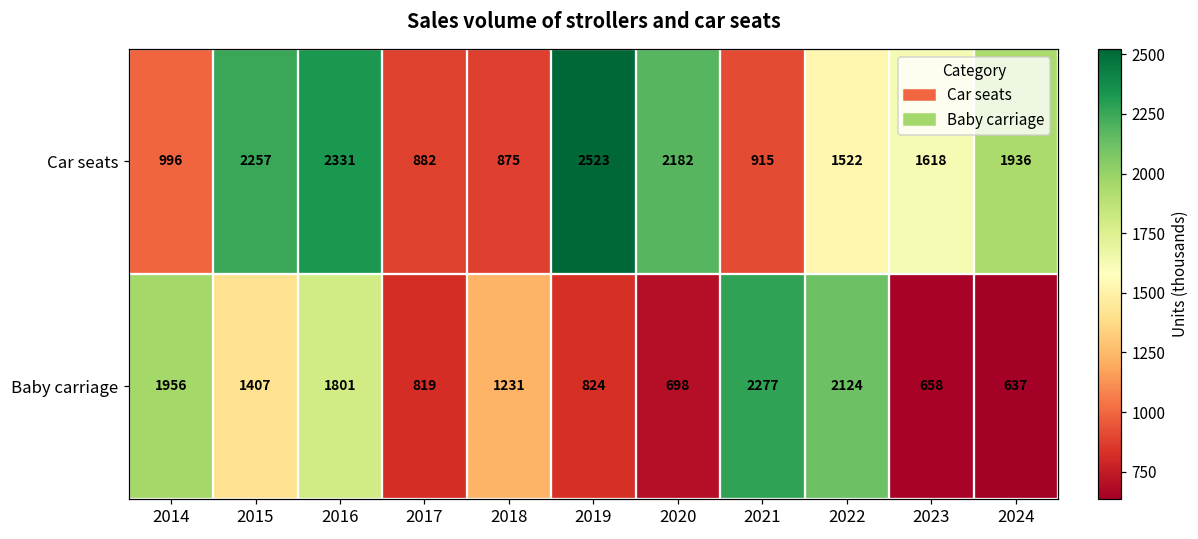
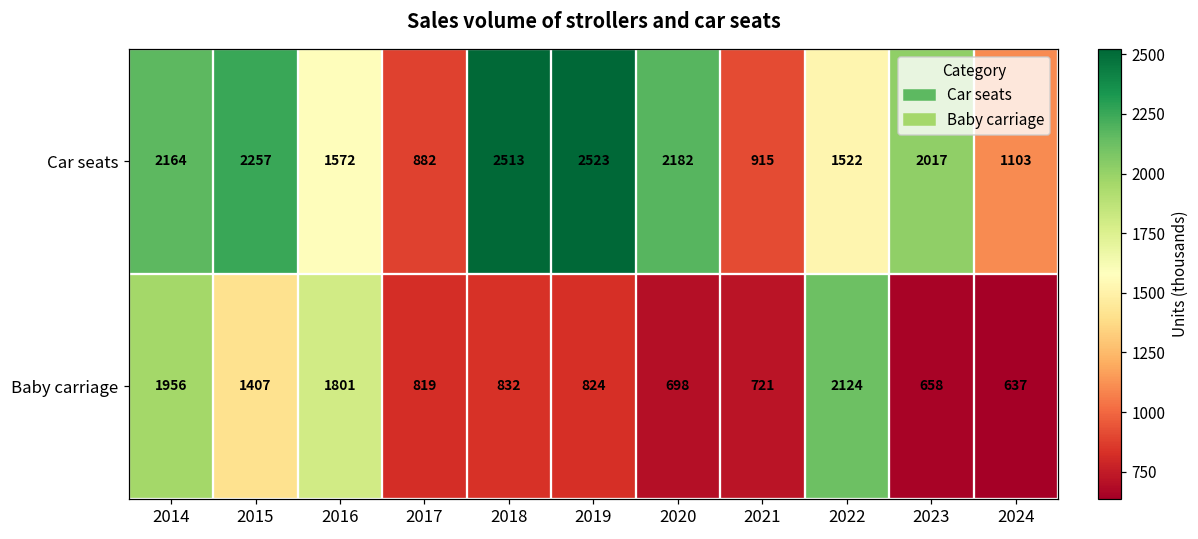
Car seats, 2014: 996 -> 2164
Car seats, 2016: 2331 -> 1572
Car seats, 2018: 875 -> 2513
Car seats, 2023: 1618 -> 2017
Car seats, 2024: 1936 -> 1103
Baby carriage, 2018: 1231 -> 832
Baby carriage, 2021: 2277 -> 721
